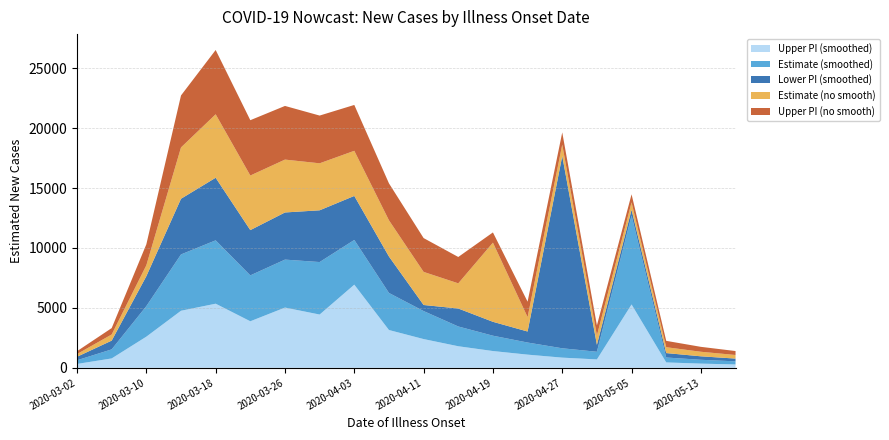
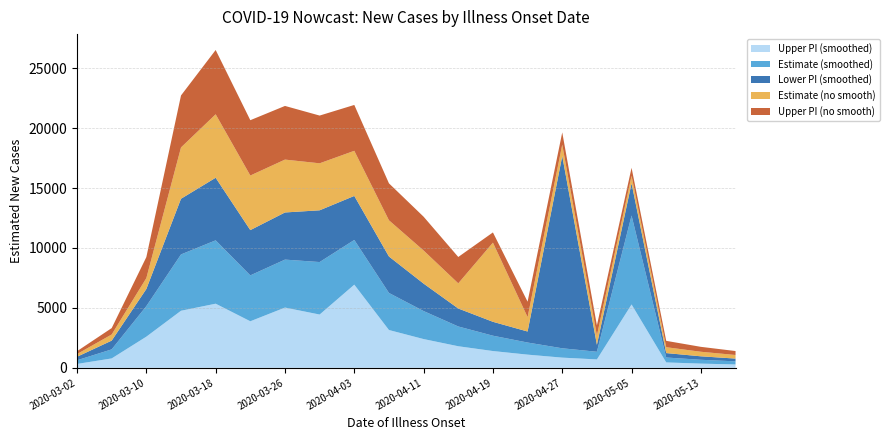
Lower PI (smoothed), 2020-03-10: 2500 -> 1400
Lower PI (smoothed), 2020-04-11: 500 -> 2300
Lower PI (smoothed), 2020-05-05: 500 -> 2700
